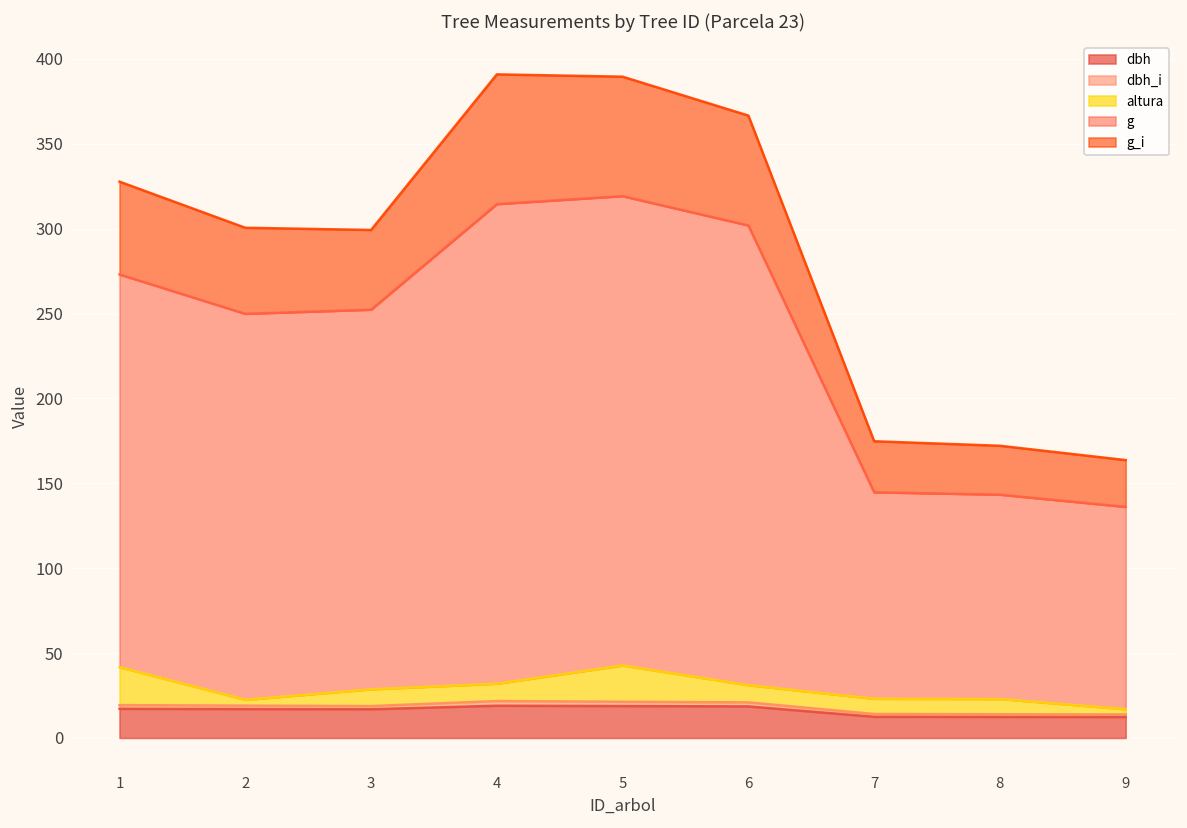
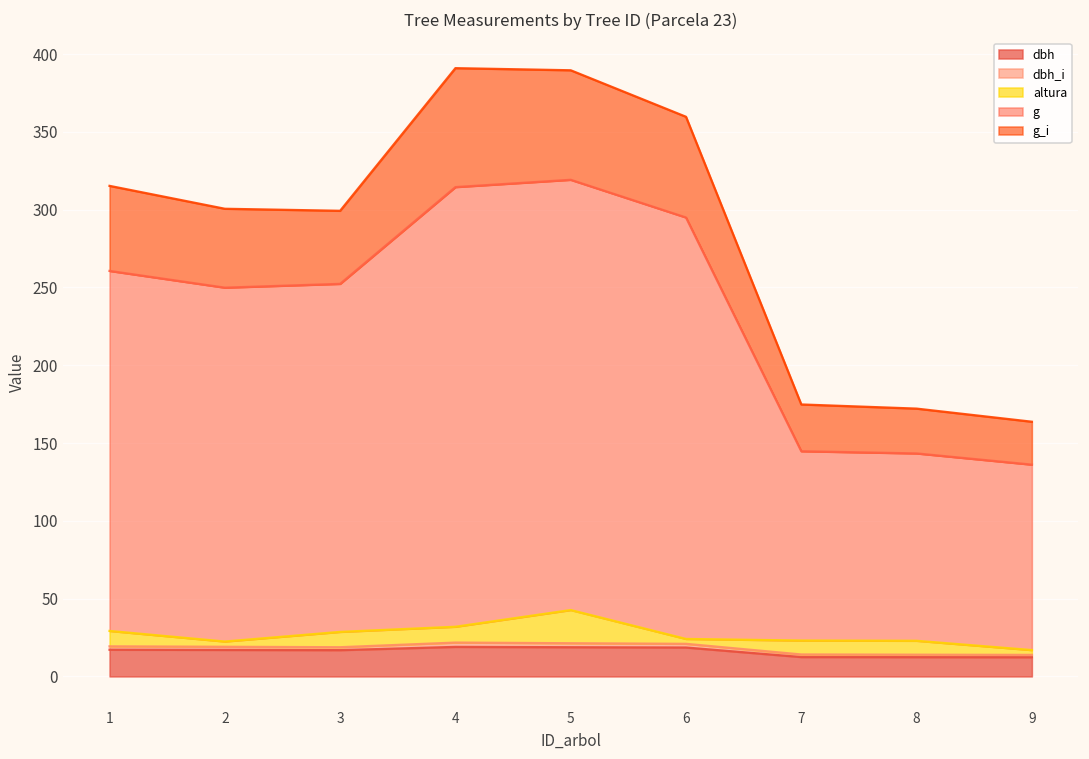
altura, 1: 22 -> 10
altura, 6: 10 -> 3
